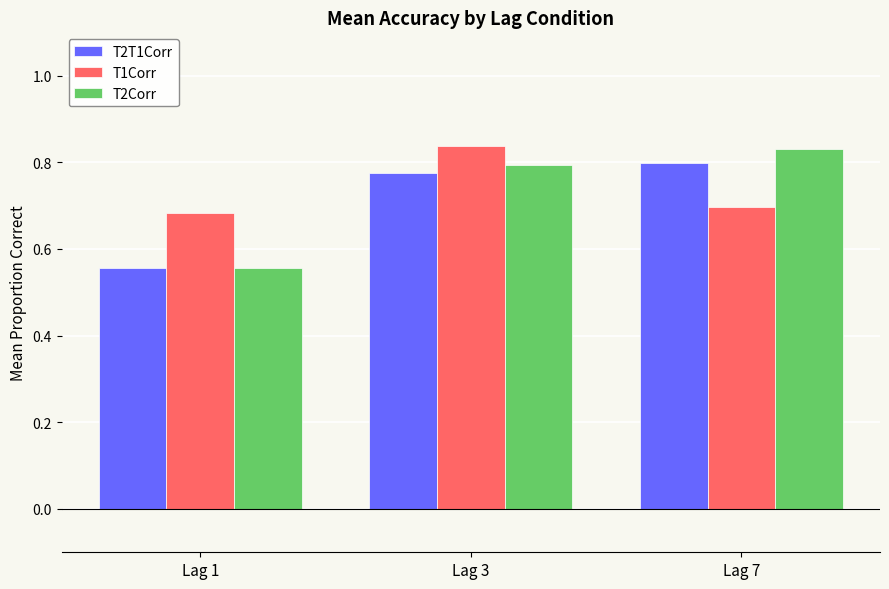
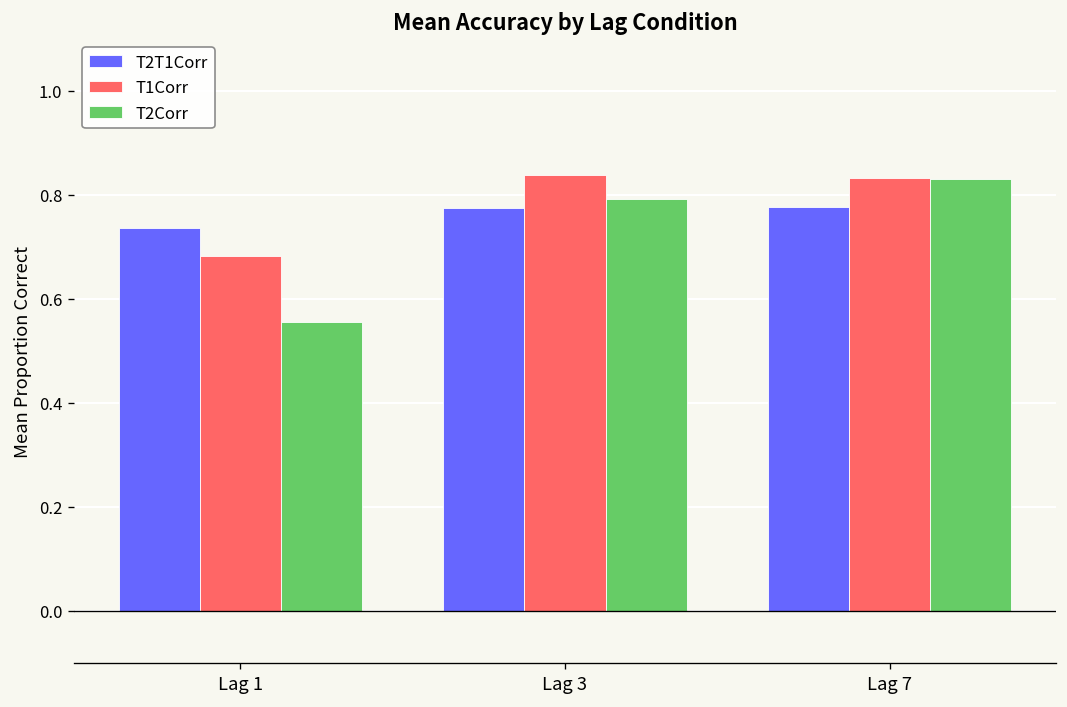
T2T1Corr, Lag 1: 0.56 -> 0.74
T2T1Corr, Lag 7: 0.80 -> 0.78
T1Corr, Lag 7: 0.70 -> 0.83
